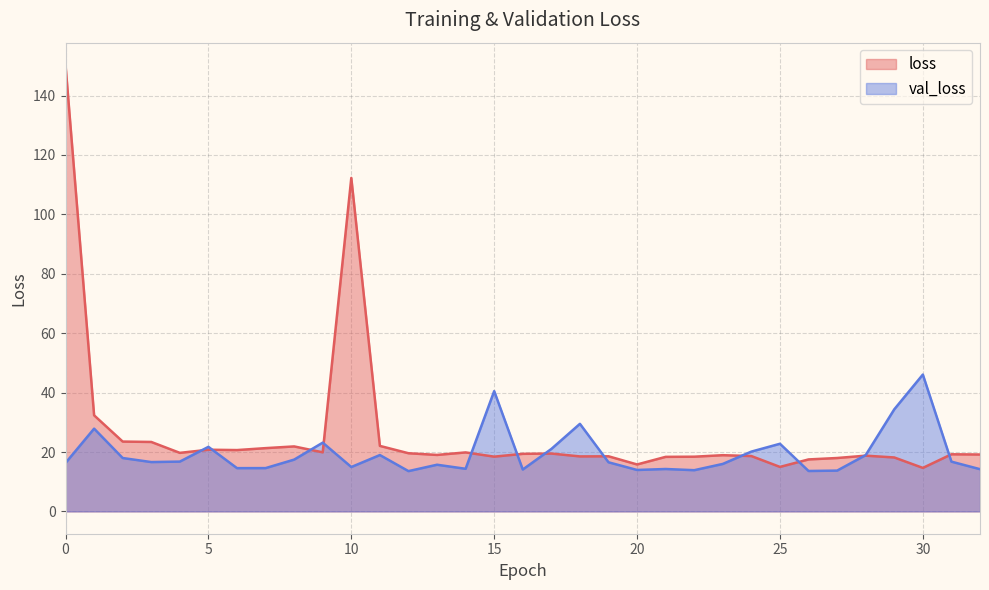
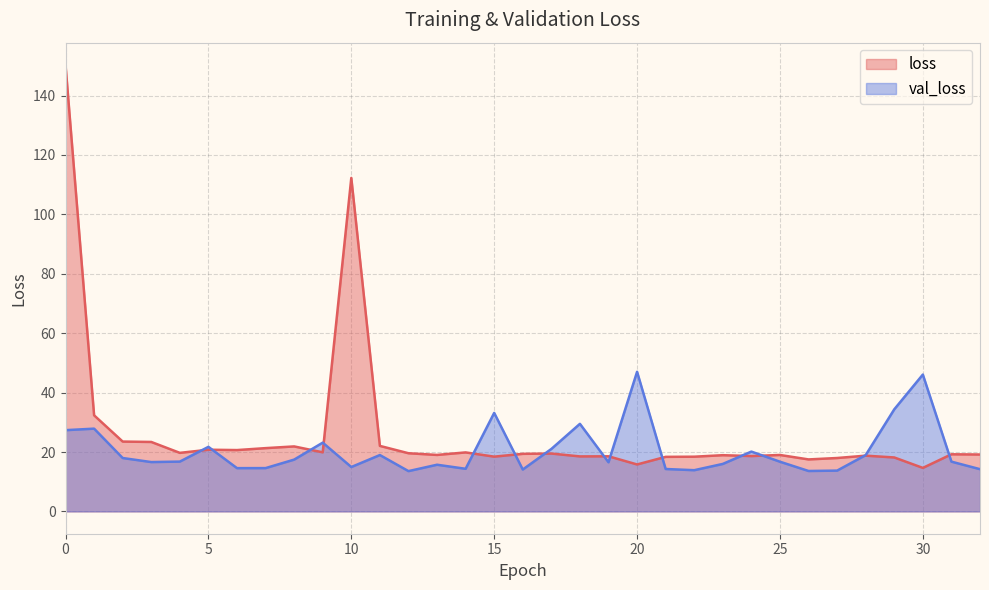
val_loss, 0: 16 -> 27
val_loss, 15: 40 -> 33
val_loss, 20: 14 -> 47
loss, 25: 15 -> 19
val_loss, 25: 23 -> 17
